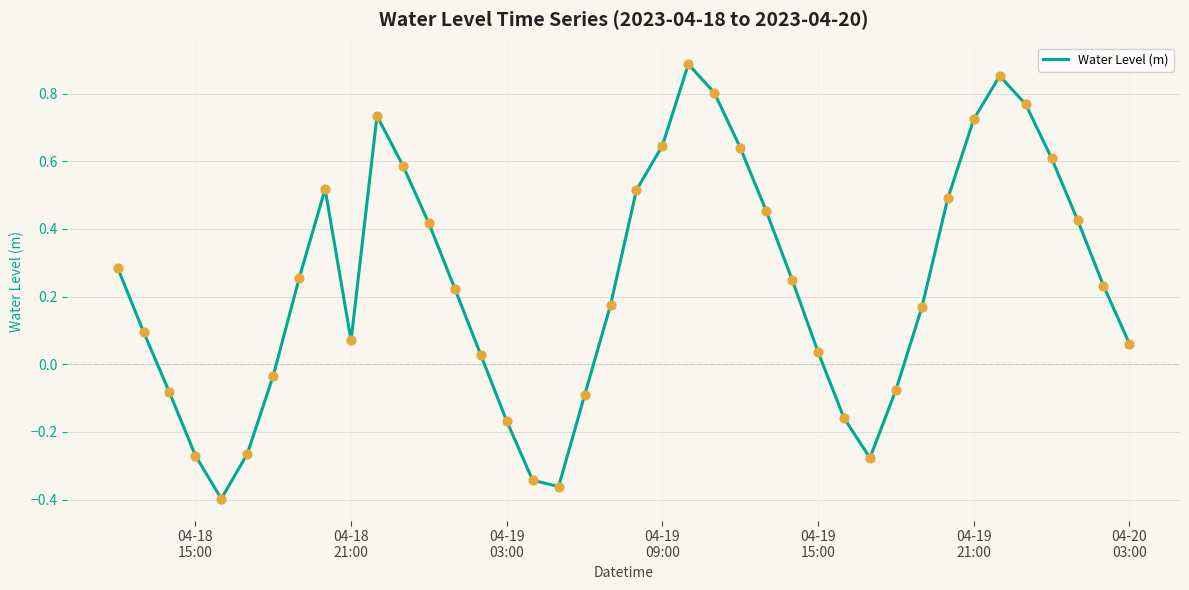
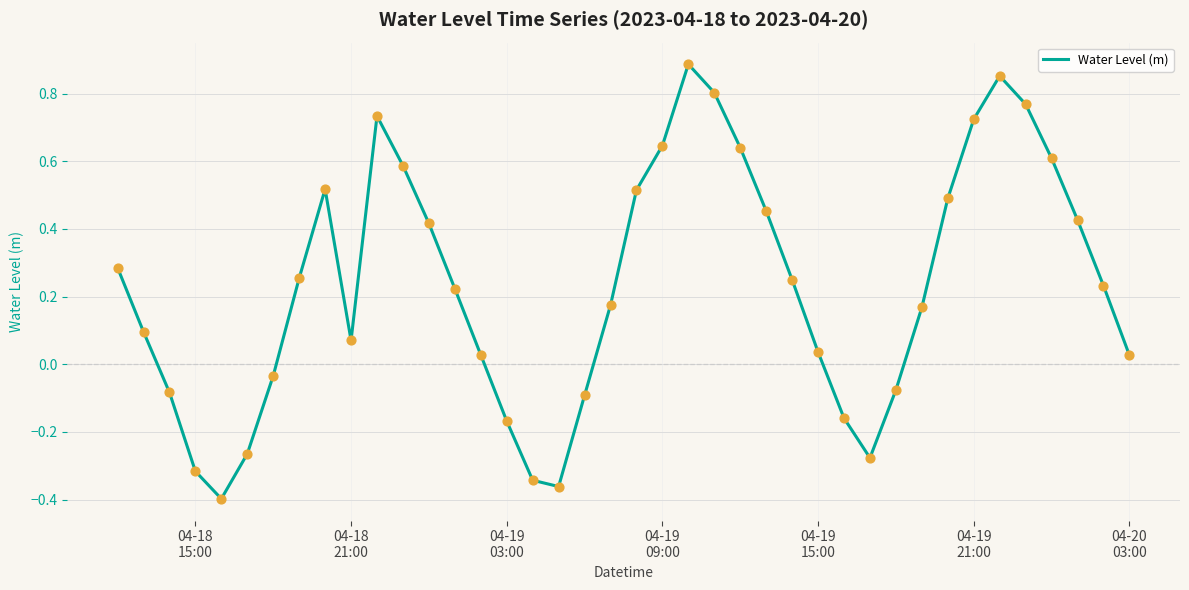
04-18 15:00: -0.27 -> -0.32
04-20 03:00: 0.06 -> 0.03
